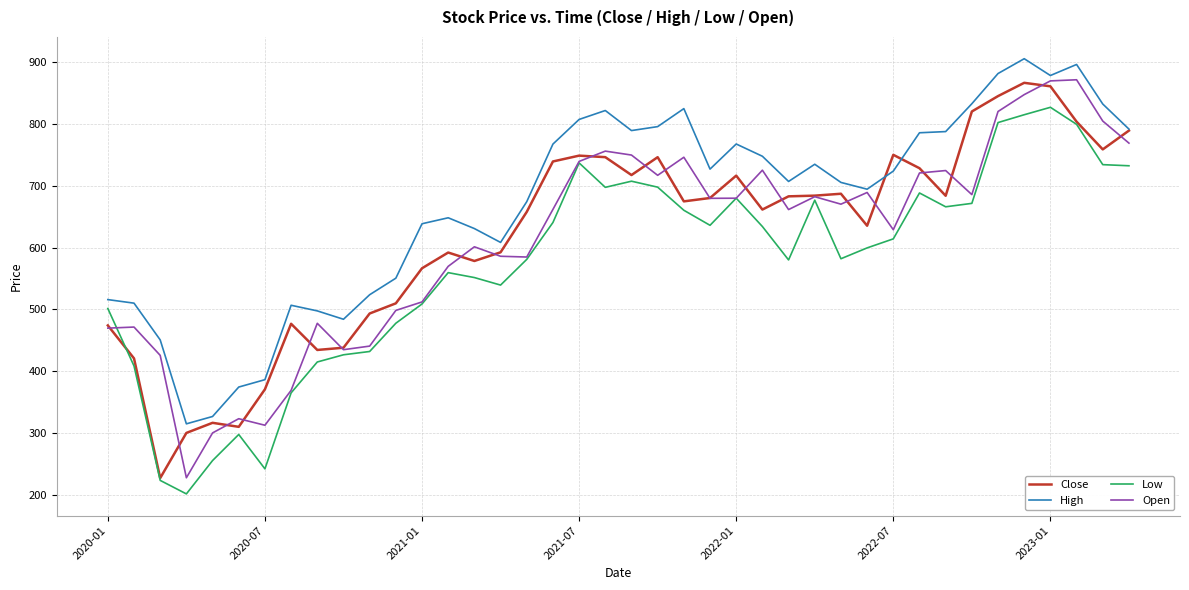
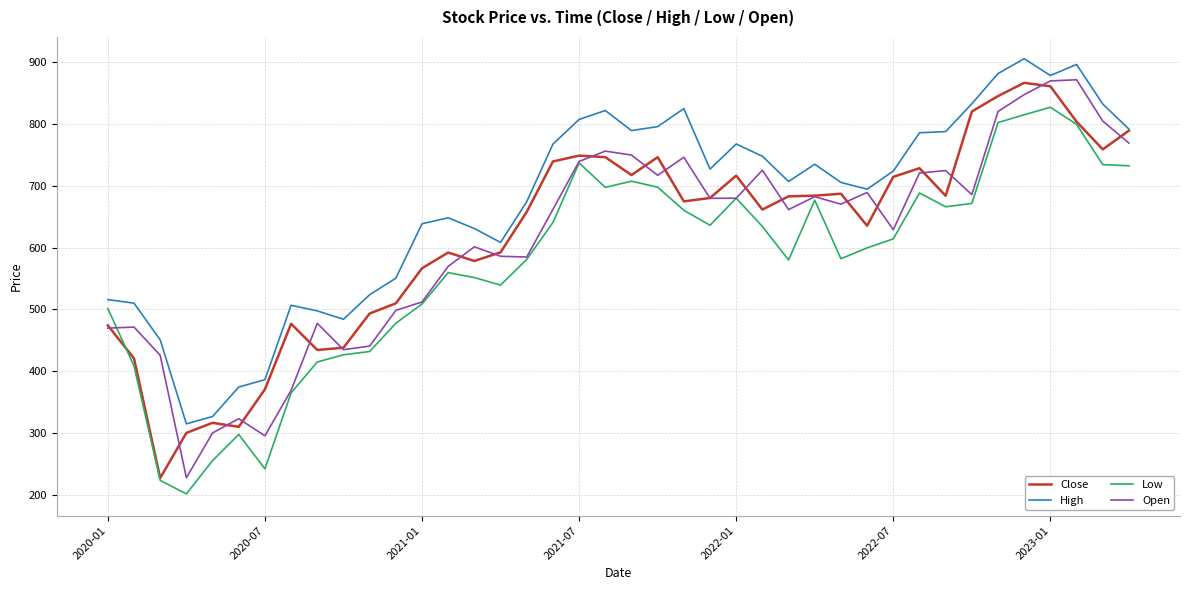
Open, 2020-07: 310 -> 300
Close, 2022-07: 750 -> 710
